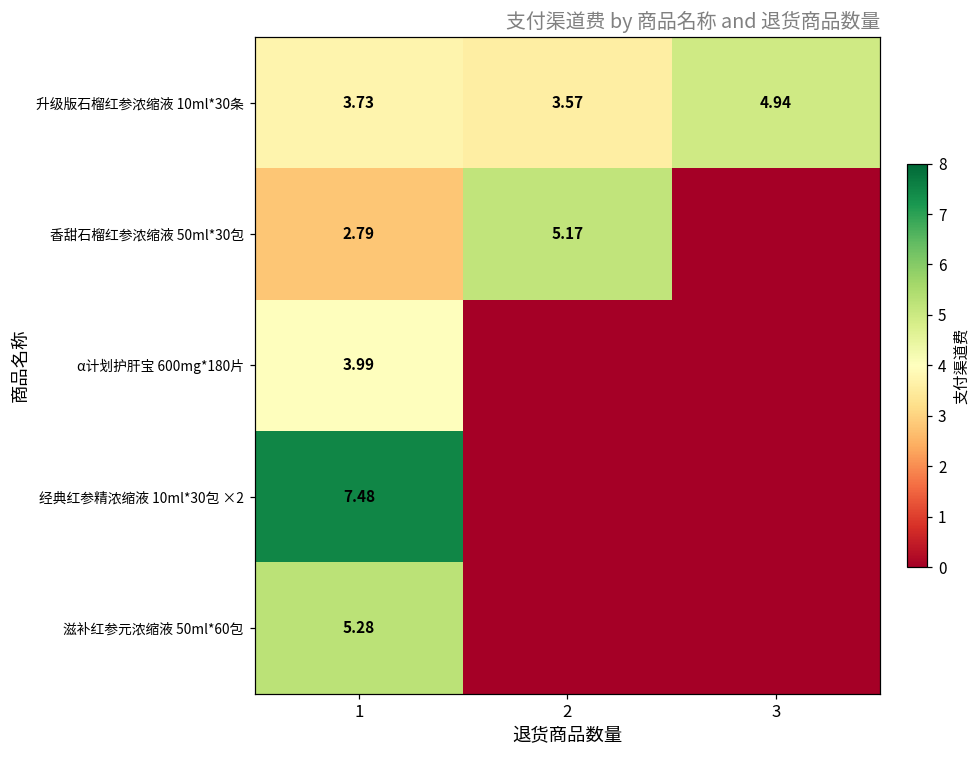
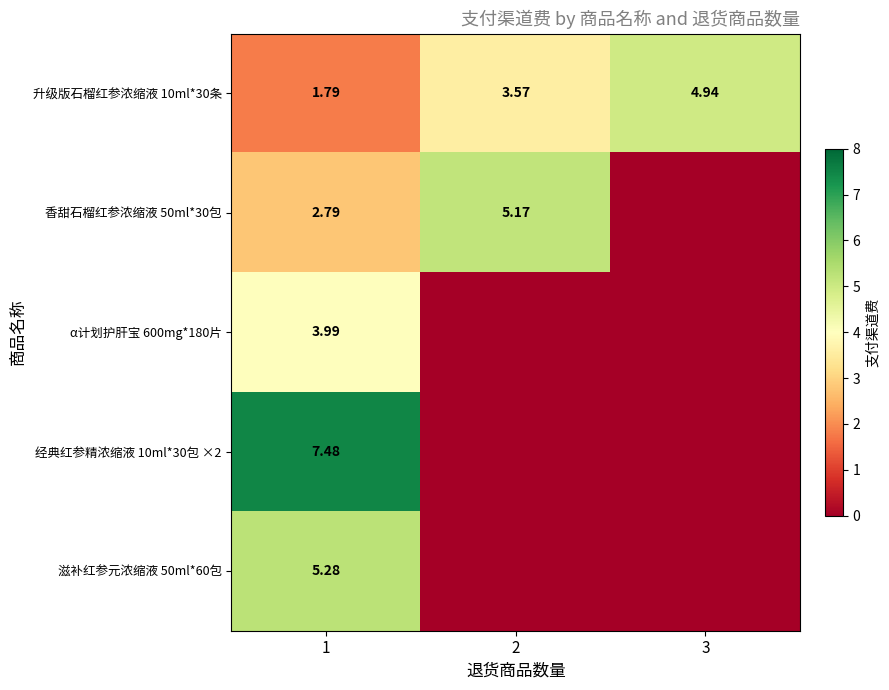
升级版石榴红参浓缩液 10ml*30条, 1: 3.73 -> 1.79
